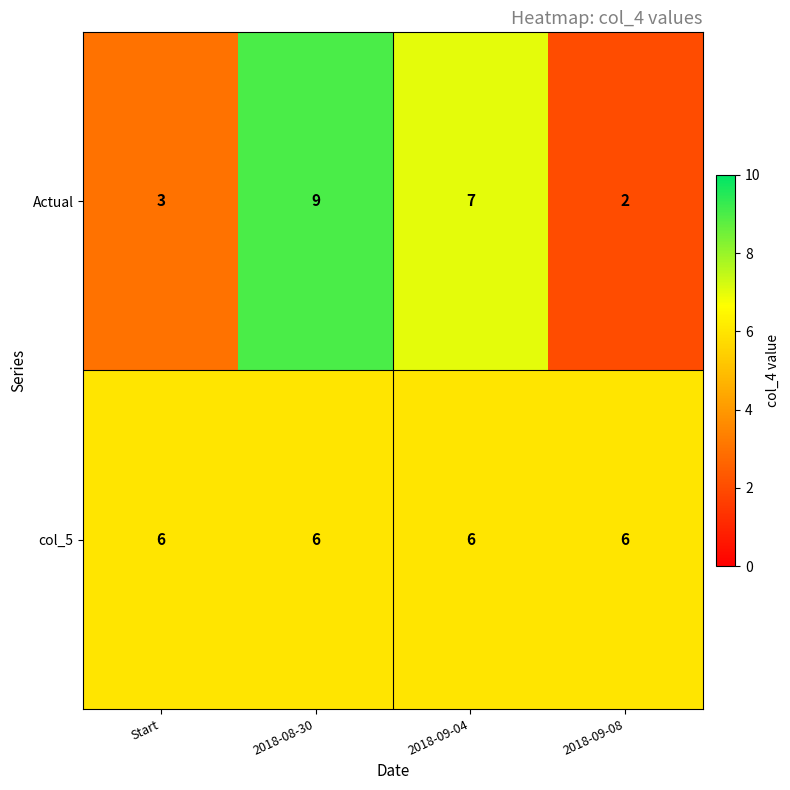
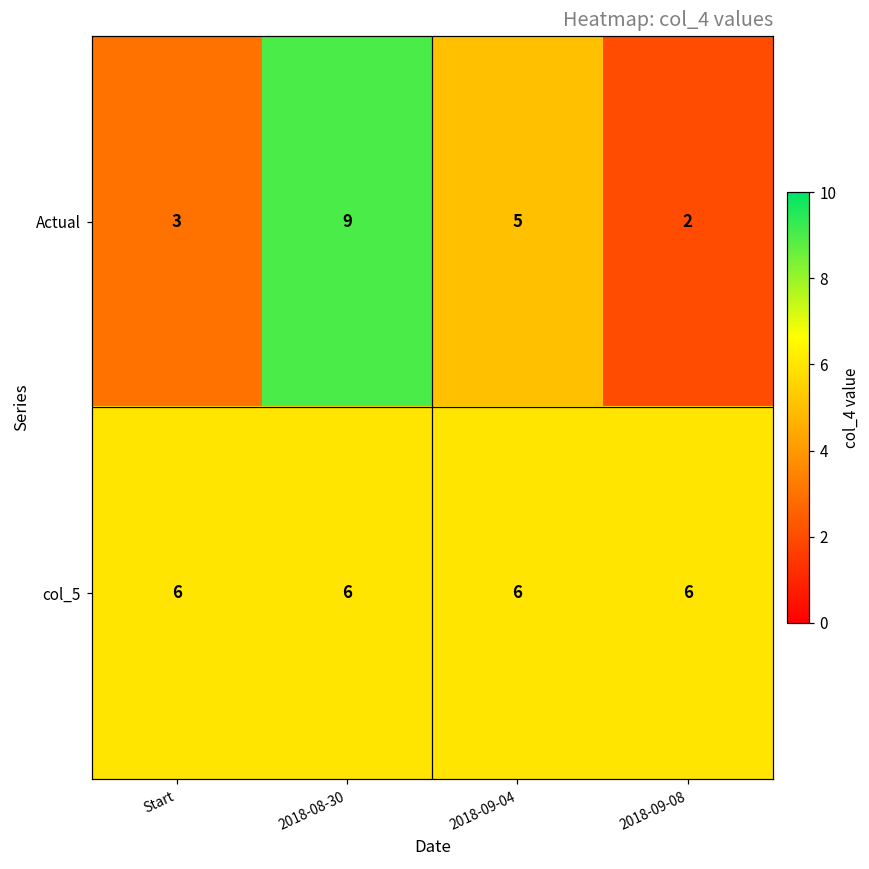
Actual, 2018-09-04: 7 -> 5
